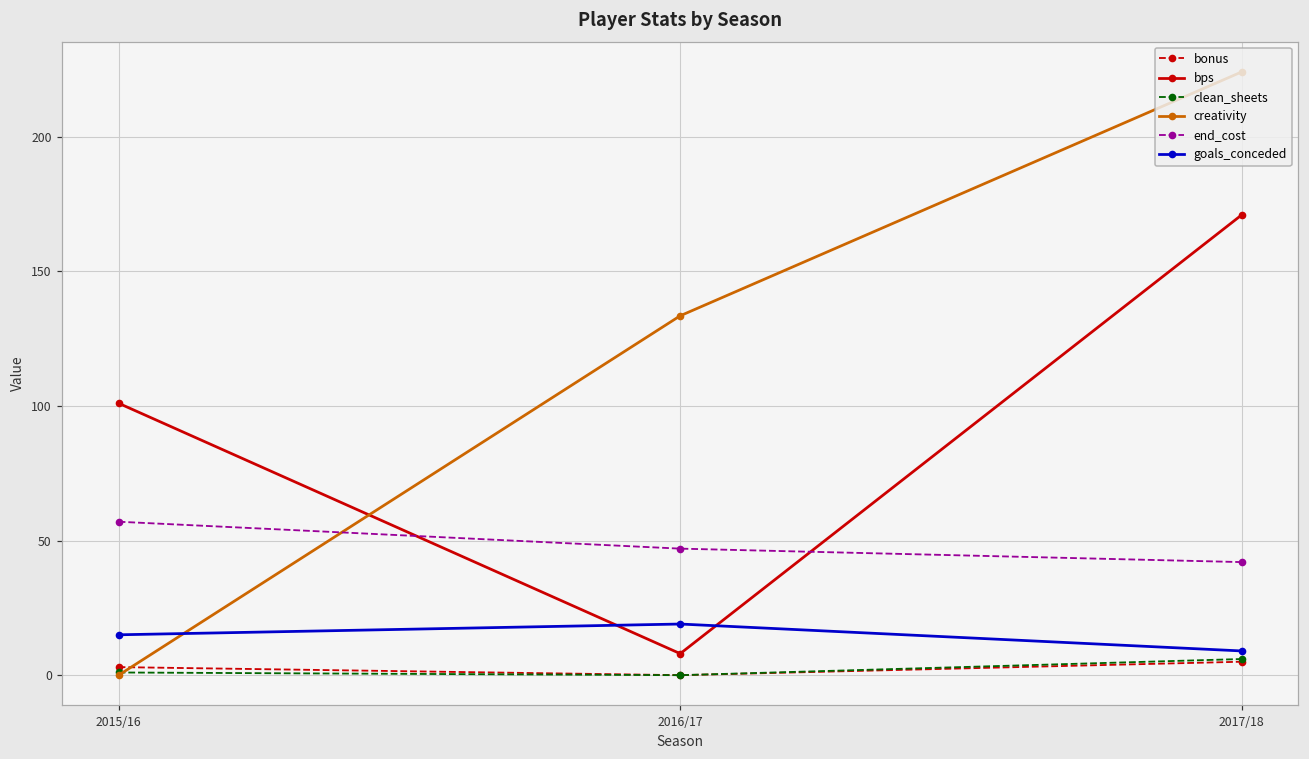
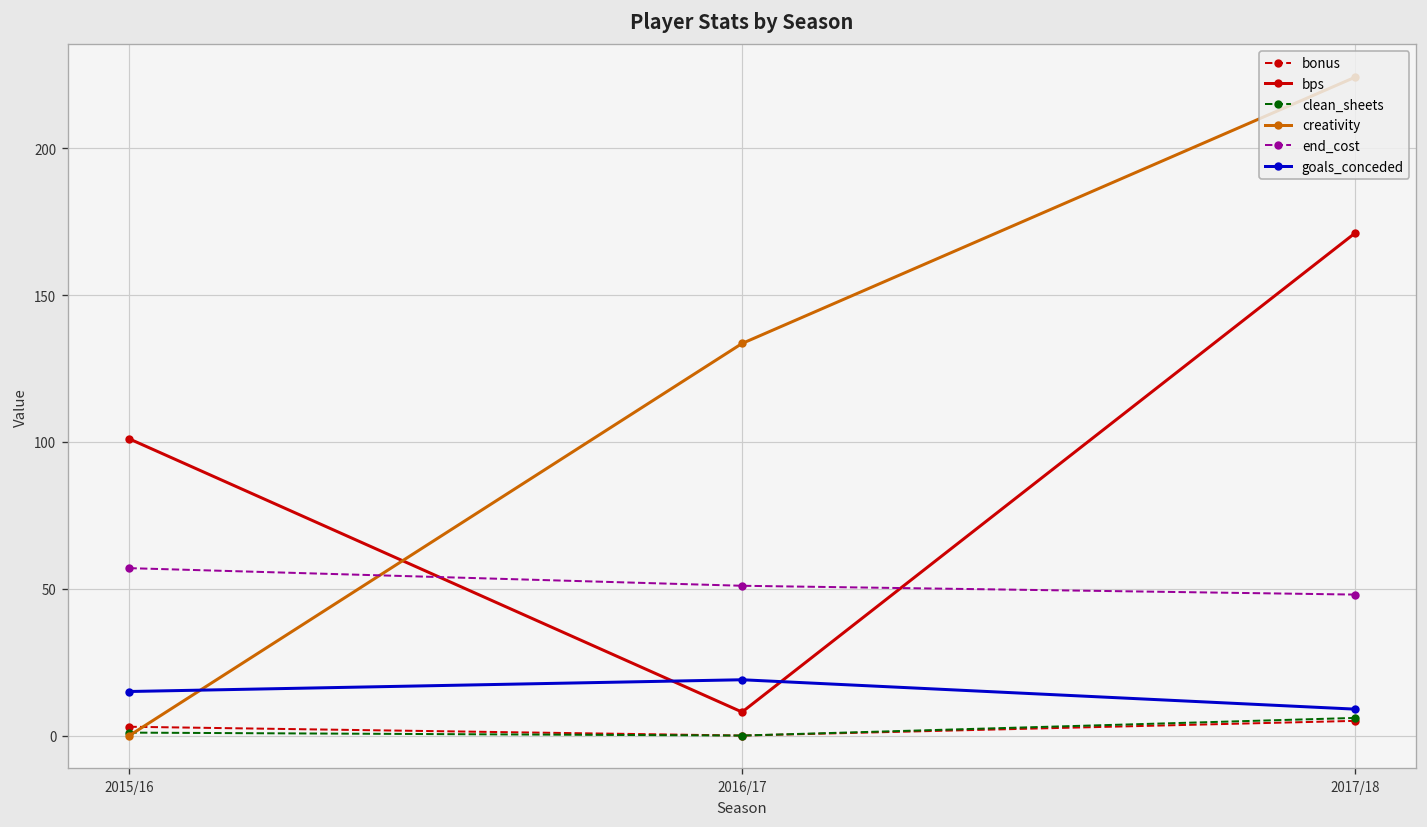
end_cost, 2016/17: 47 -> 51
end_cost, 2017/18: 42 -> 48
